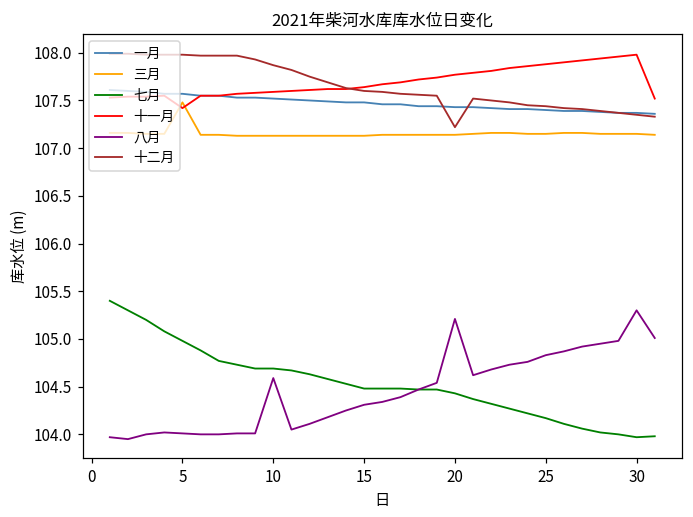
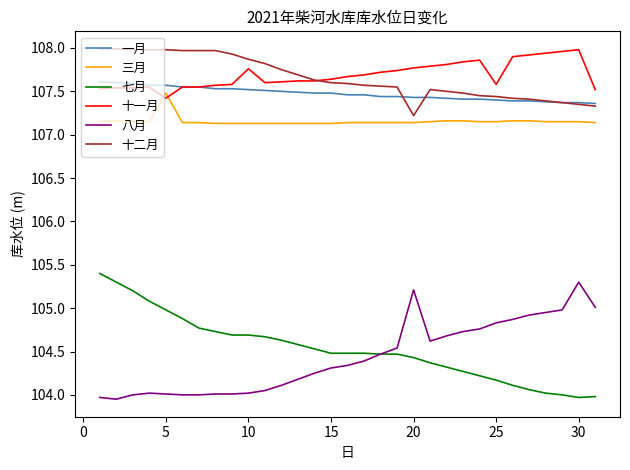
十一月, 10: 107.6 -> 107.8
八月, 10: 104.6 -> 104.0
十一月, 25: 107.9 -> 107.6
